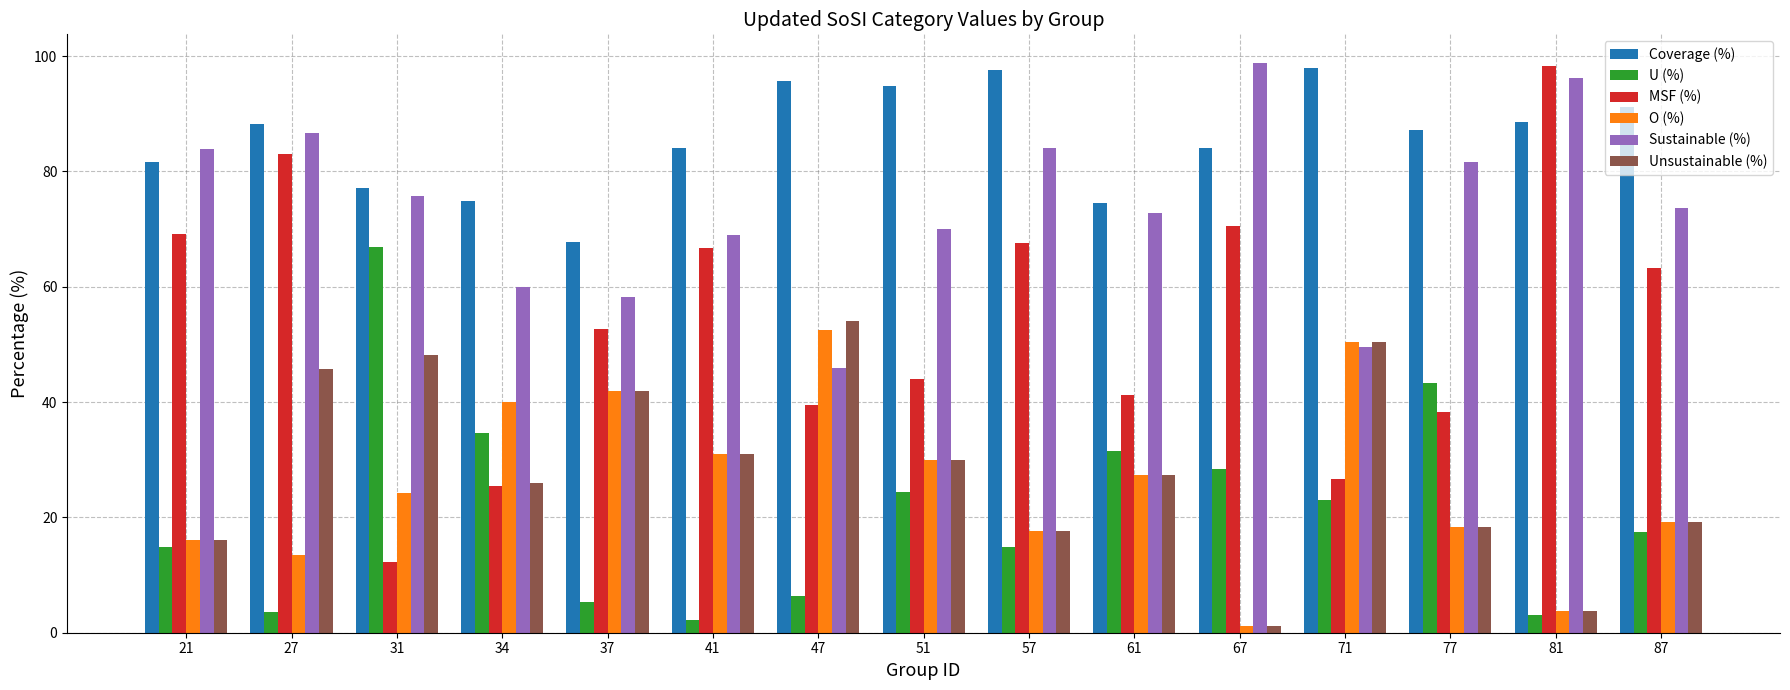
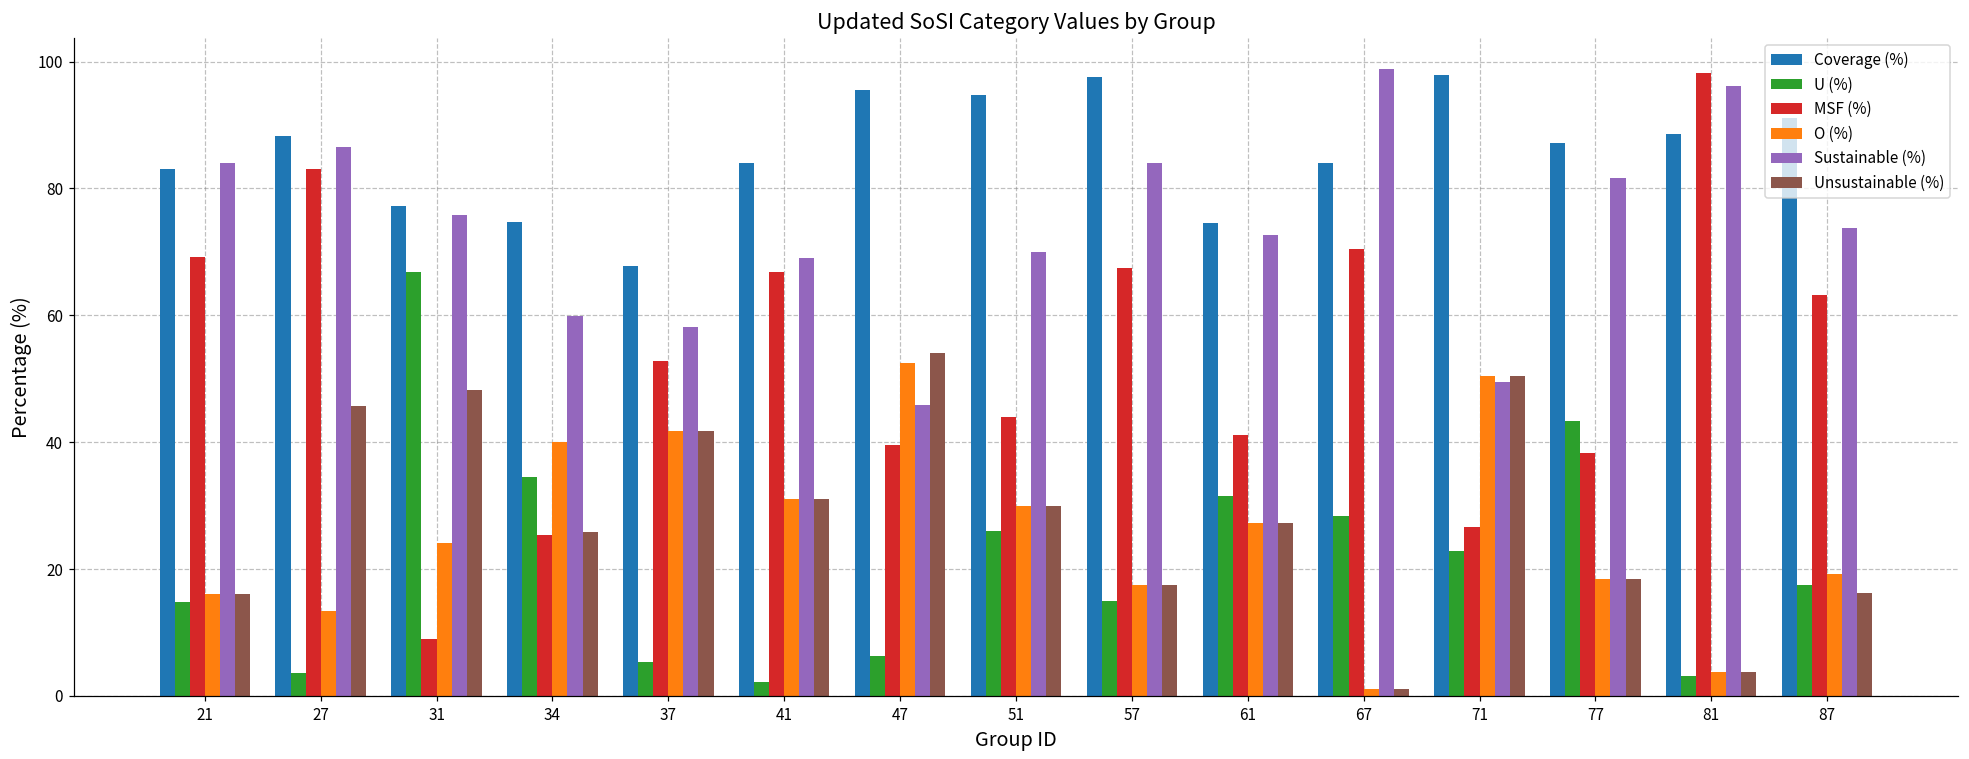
Coverage (%), 21: 82 -> 83
MSF (%), 31: 12 -> 9
U (%), 51: 24 -> 26
Unsustainable (%), 87: 19 -> 16
